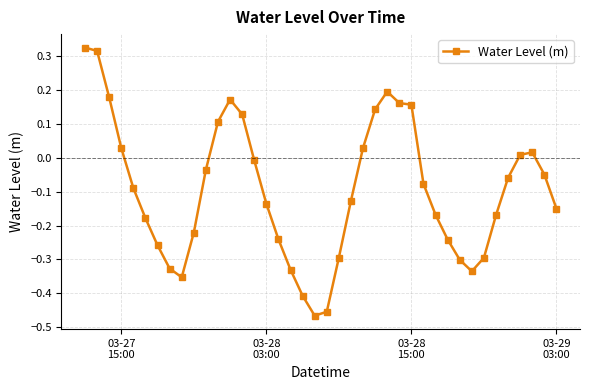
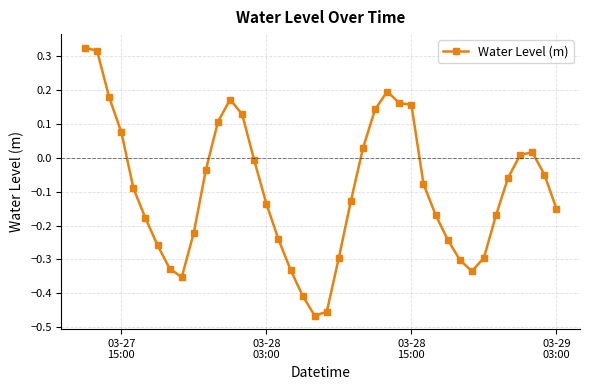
03-27 15:00: 0.03 -> 0.08
